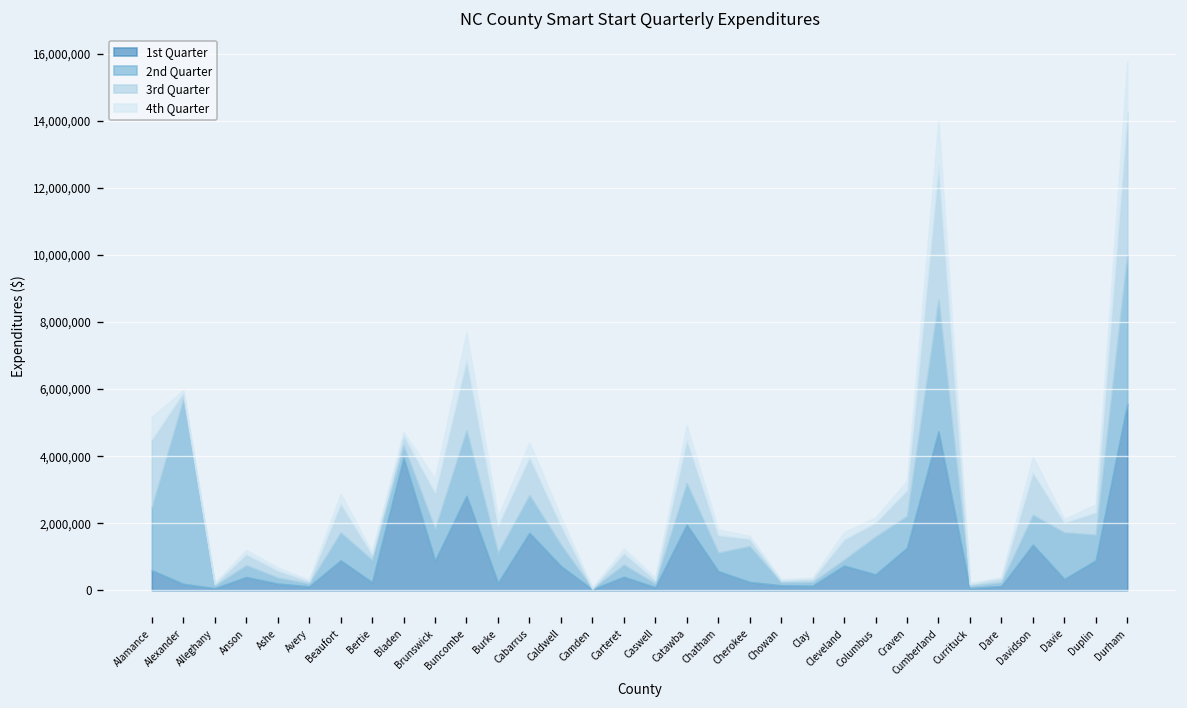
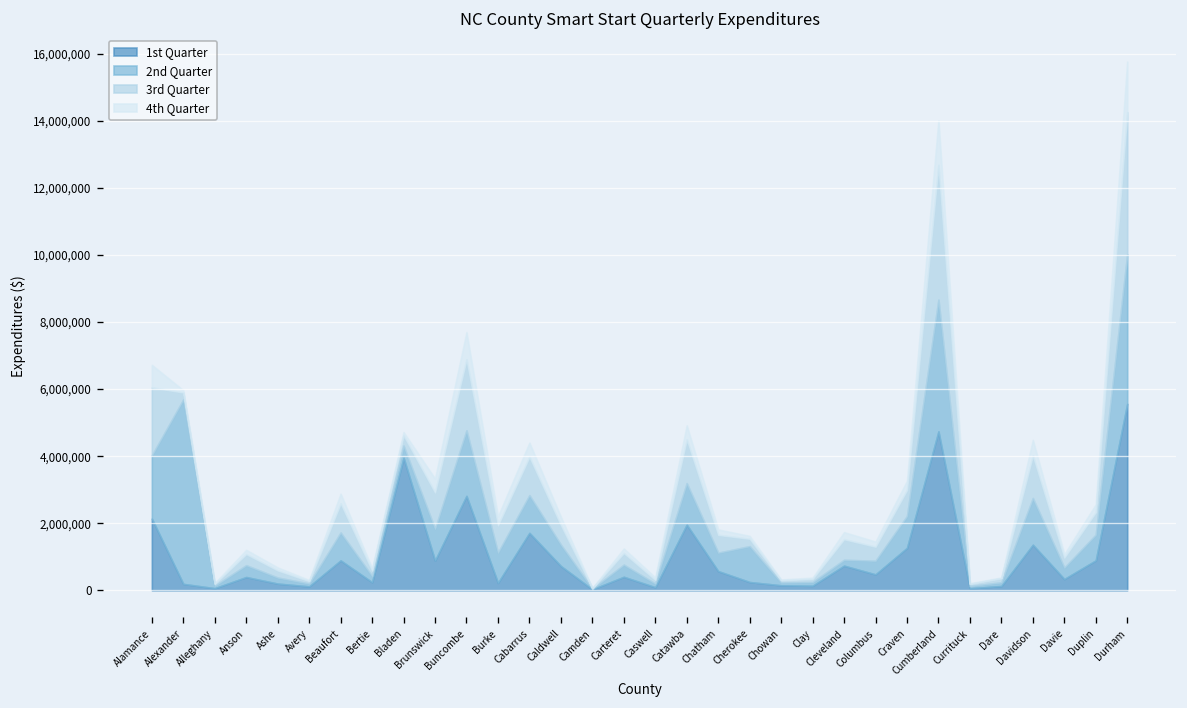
1st Quarter, Alamance: 600,000 -> 2,100,000
2nd Quarter, Bertie: 700,000 -> 200,000
2nd Quarter, Columbus: 1,100,000 -> 400,000
2nd Quarter, Davidson: 900,000 -> 1,400,000
2nd Quarter, Davie: 1,400,000 -> 300,000
